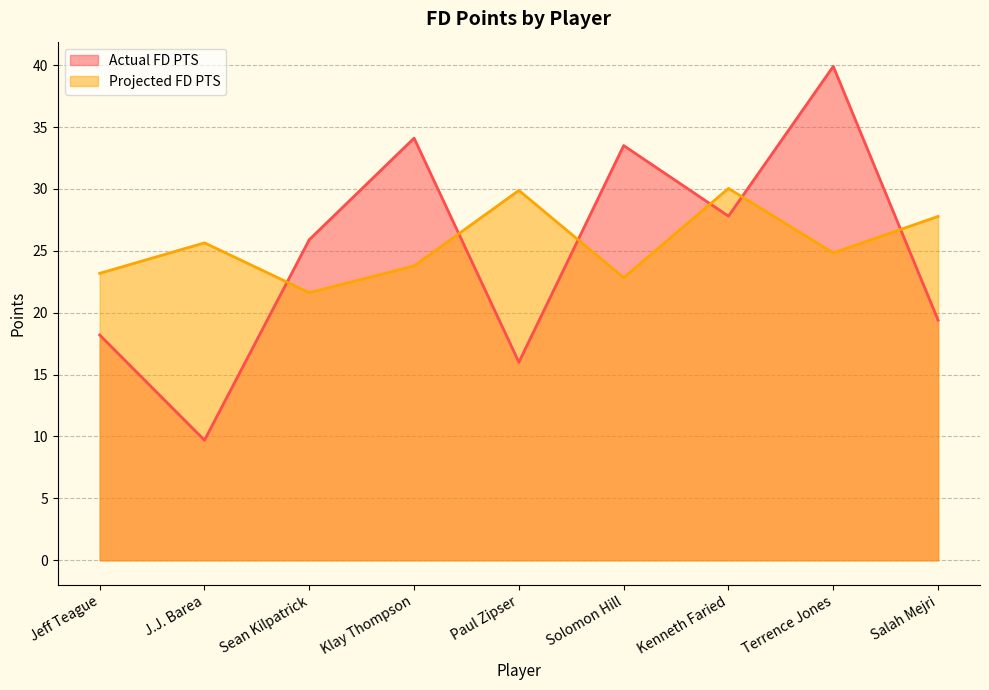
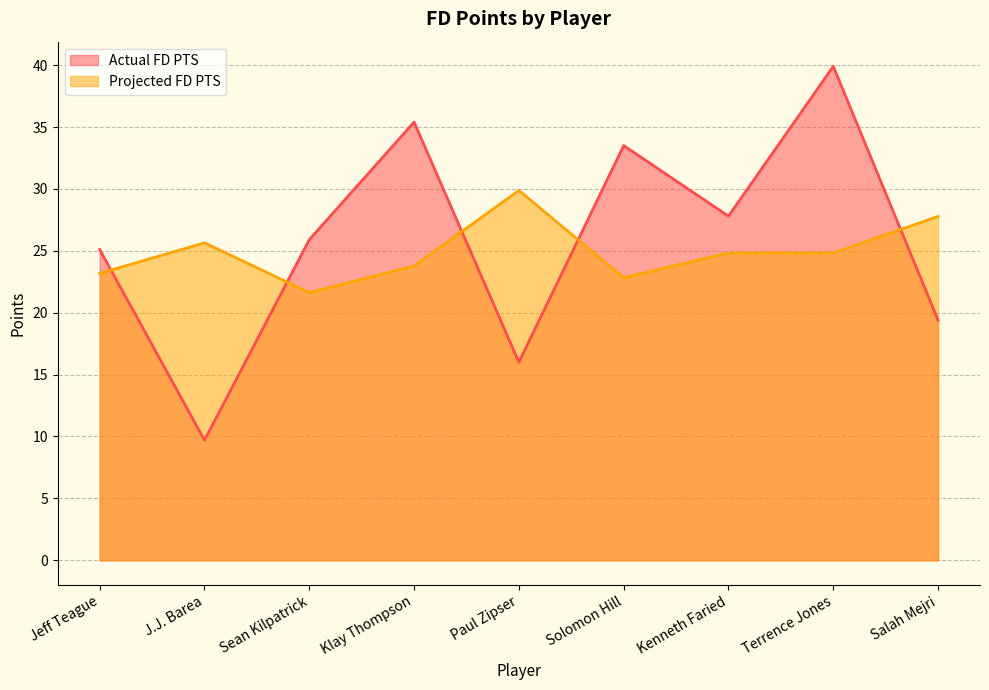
Actual FD PTS, Jeff Teague: 18.2 -> 25.1
Actual FD PTS, Klay Thompson: 34.1 -> 35.4
Projected FD PTS, Kenneth Faried: 30.0 -> 24.8
